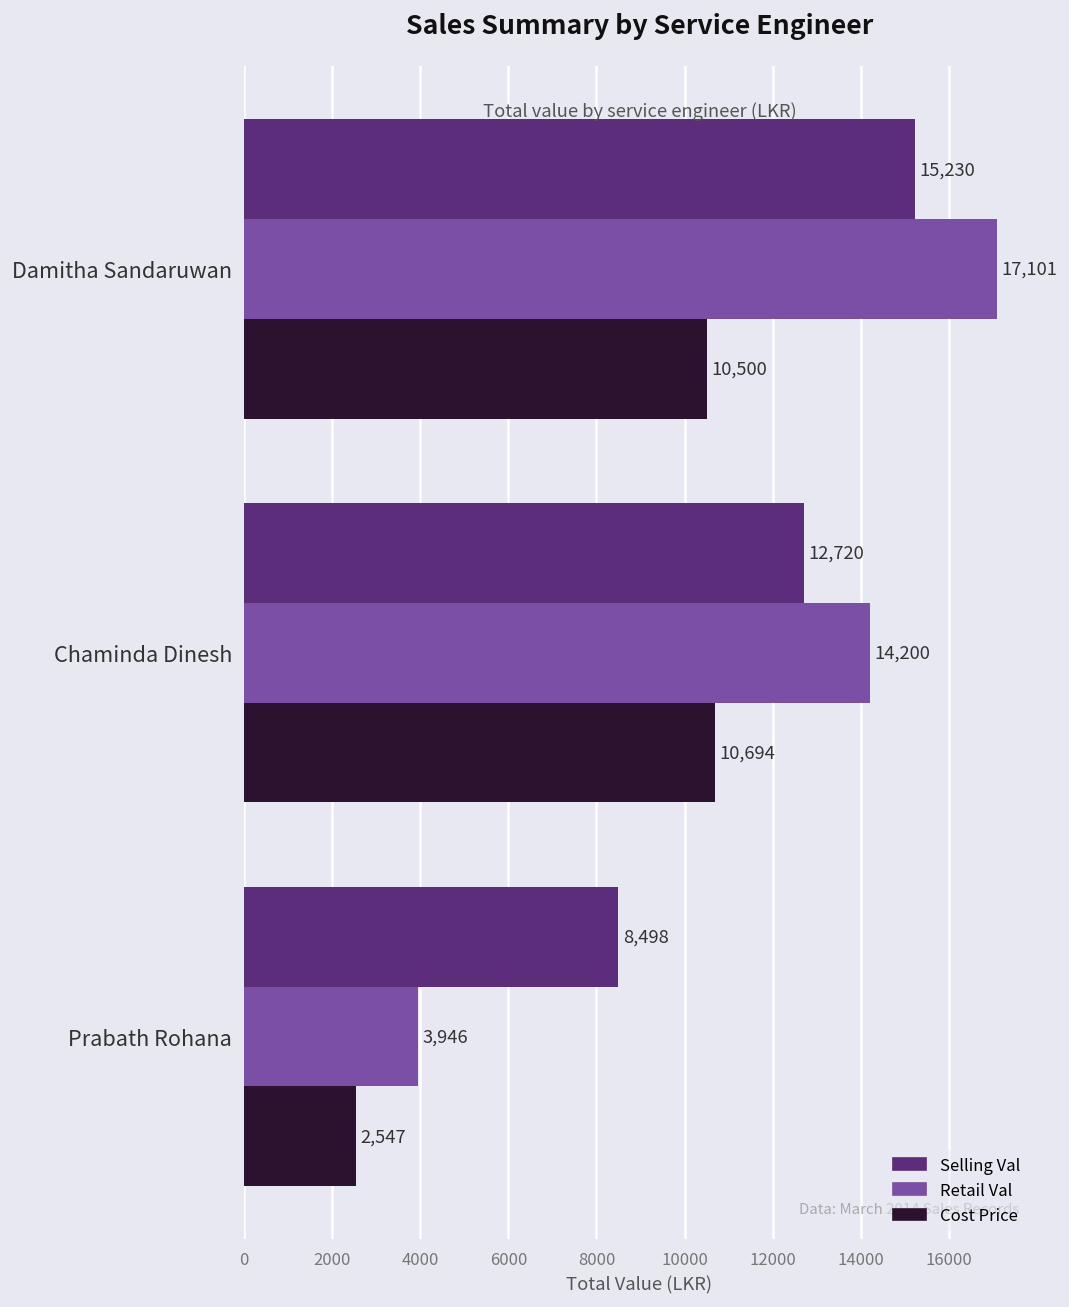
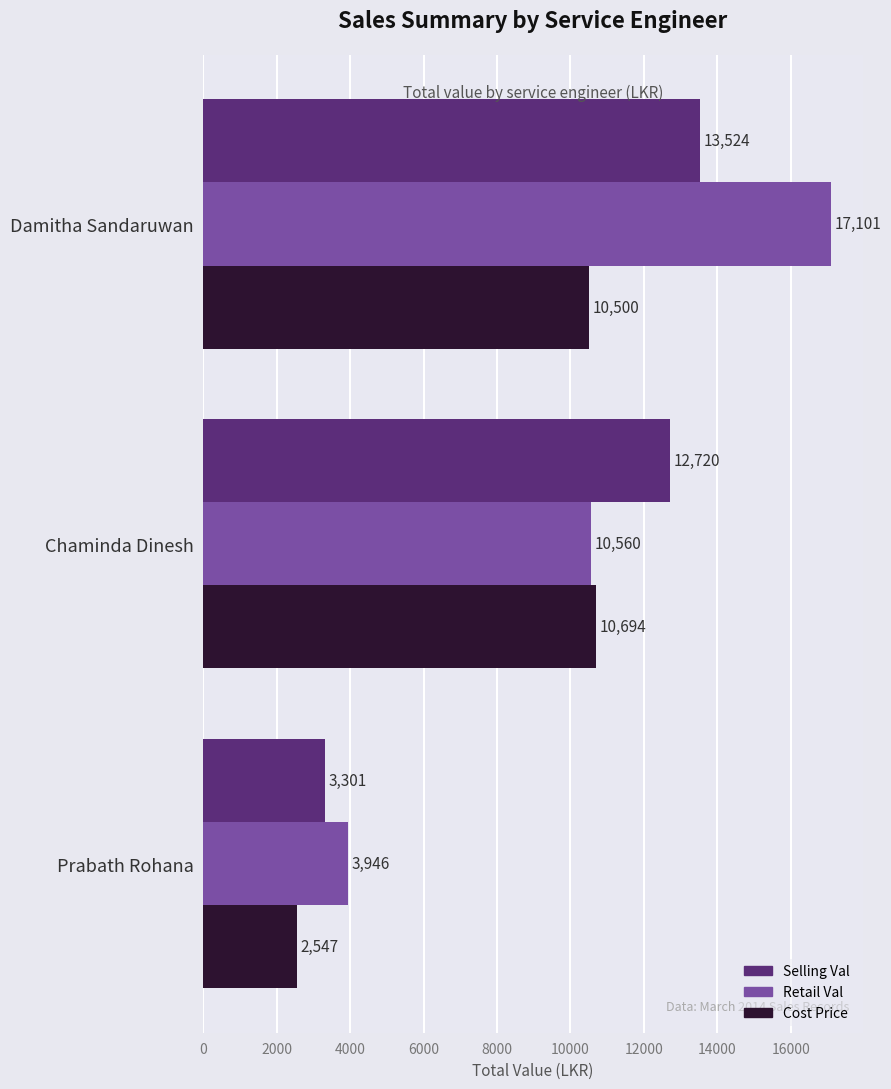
Selling Val, Damitha Sandaruwan: 15,230 -> 13,524
Retail Val, Chaminda Dinesh: 14,200 -> 10,560
Selling Val, Prabath Rohana: 8,498 -> 3,301
